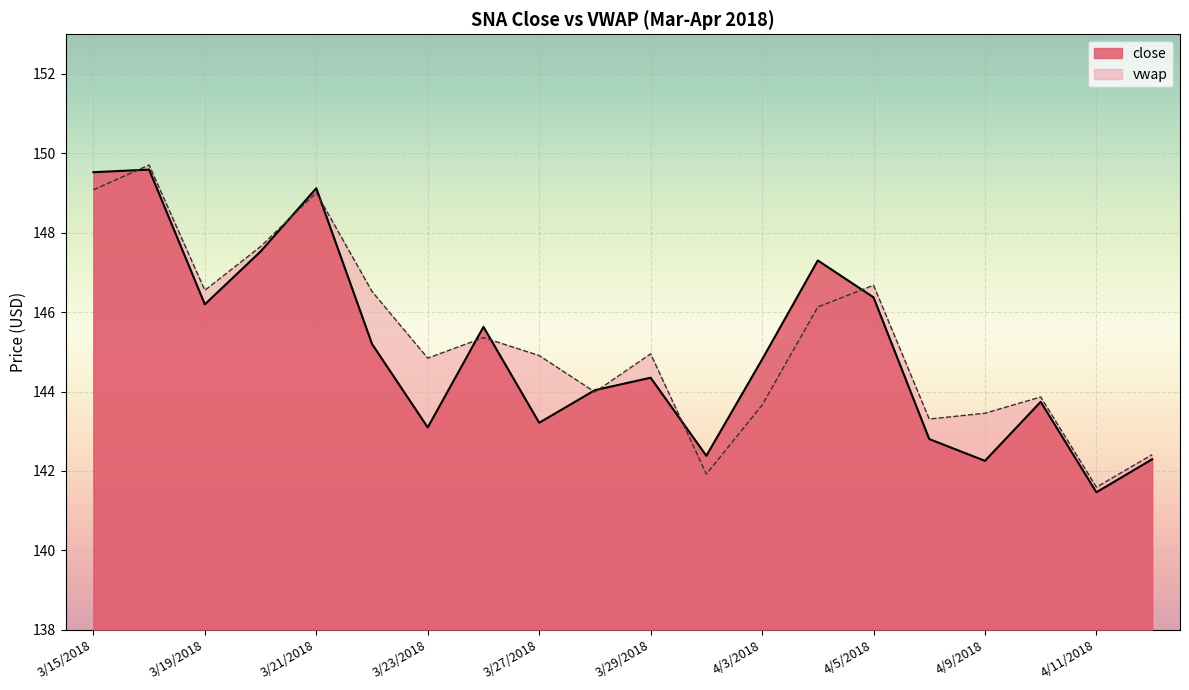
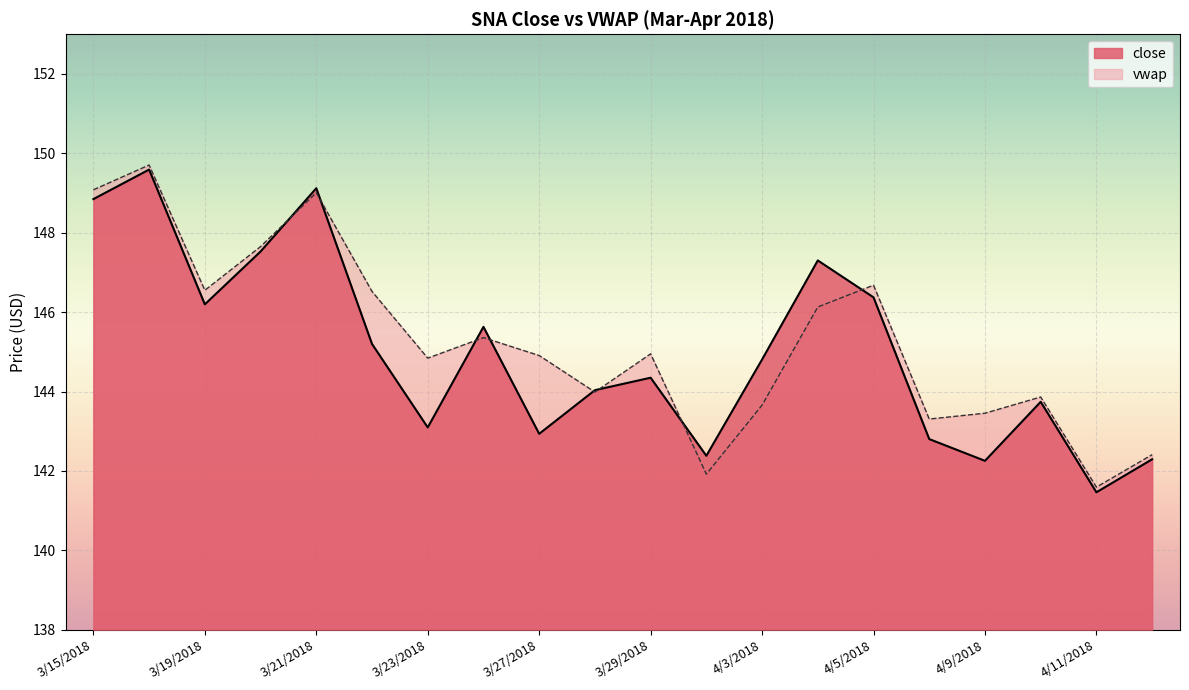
close, 3/15/2018: 149.5 -> 148.8
close, 3/27/2018: 143.2 -> 142.9
